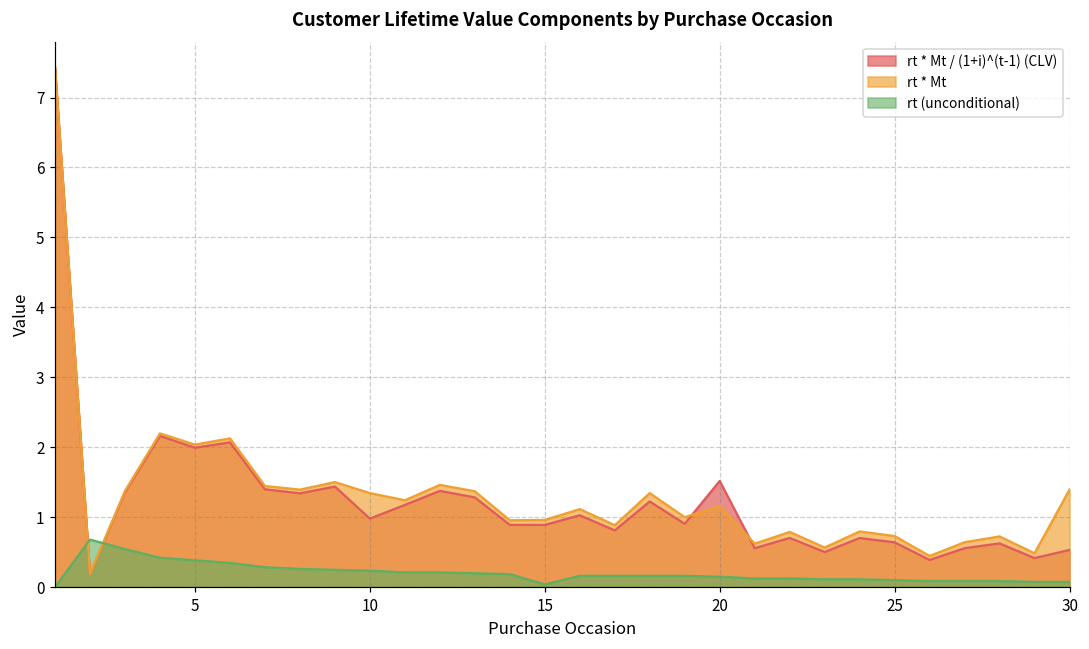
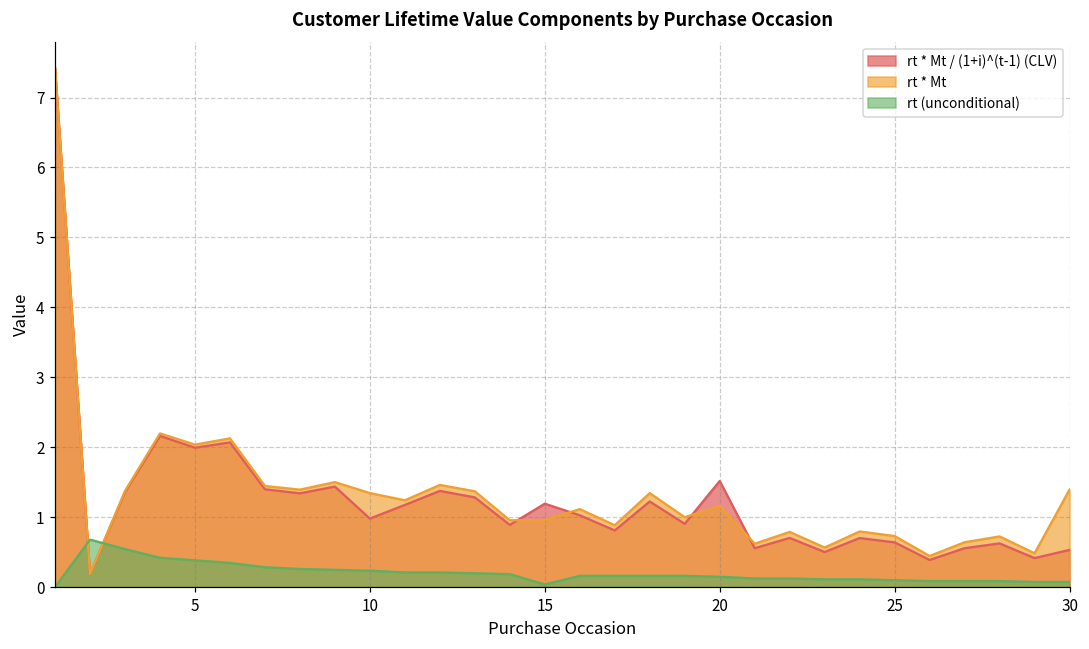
rt * Mt / (1+i)^(t-1) (CLV), 15: 0.9 -> 1.2
